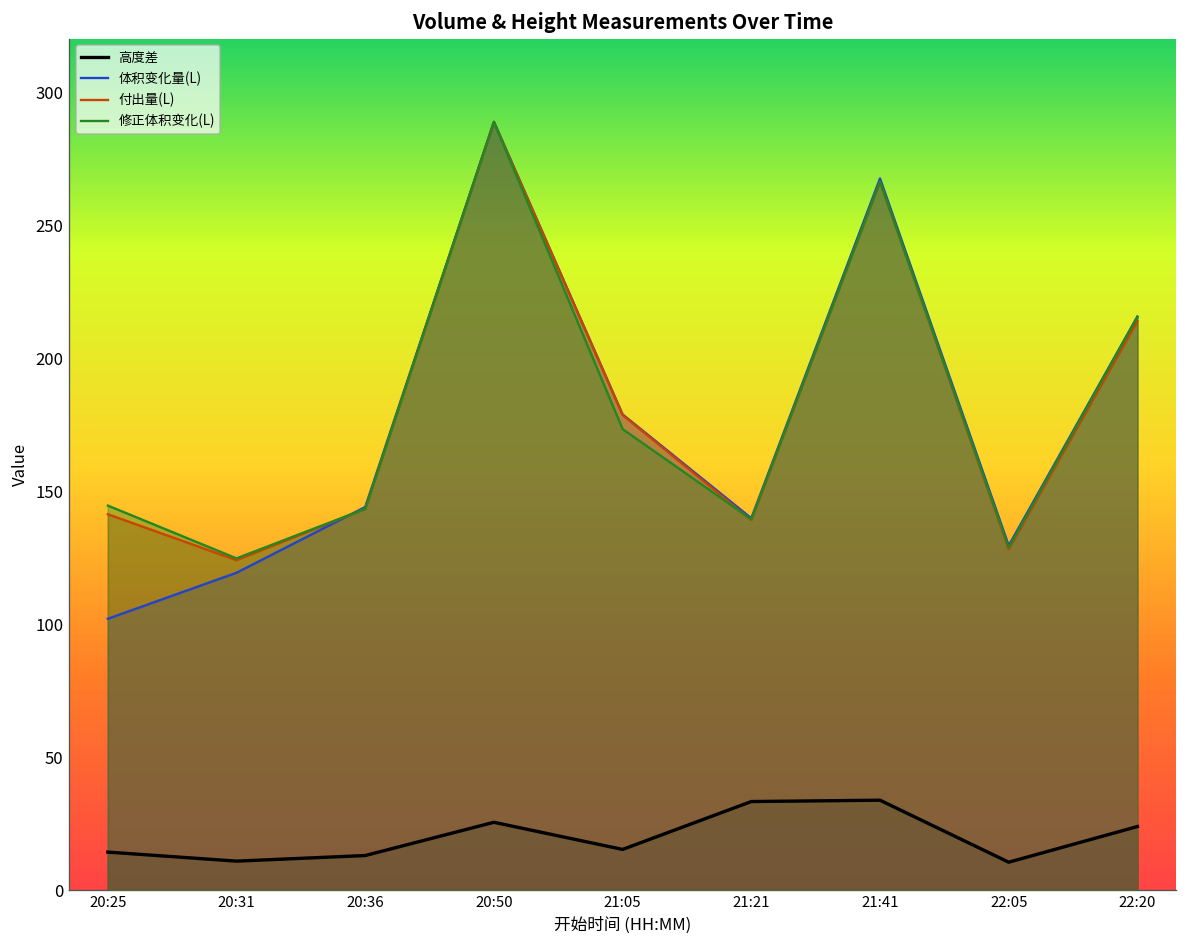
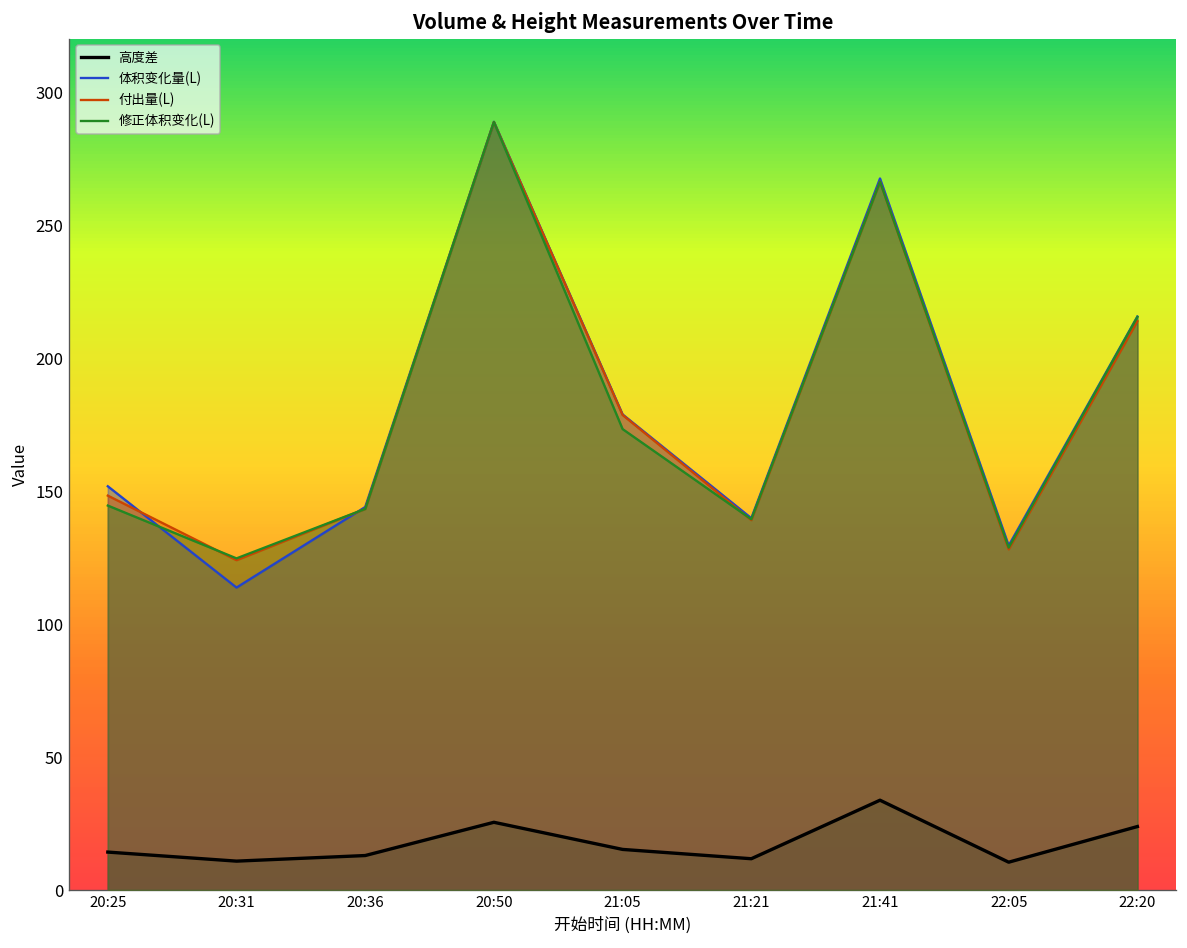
体积变化量(L), 20:25: 102 -> 152
付出量(L), 20:25: 141 -> 148
体积变化量(L), 20:31: 119 -> 114
高度差, 21:21: 33 -> 12
